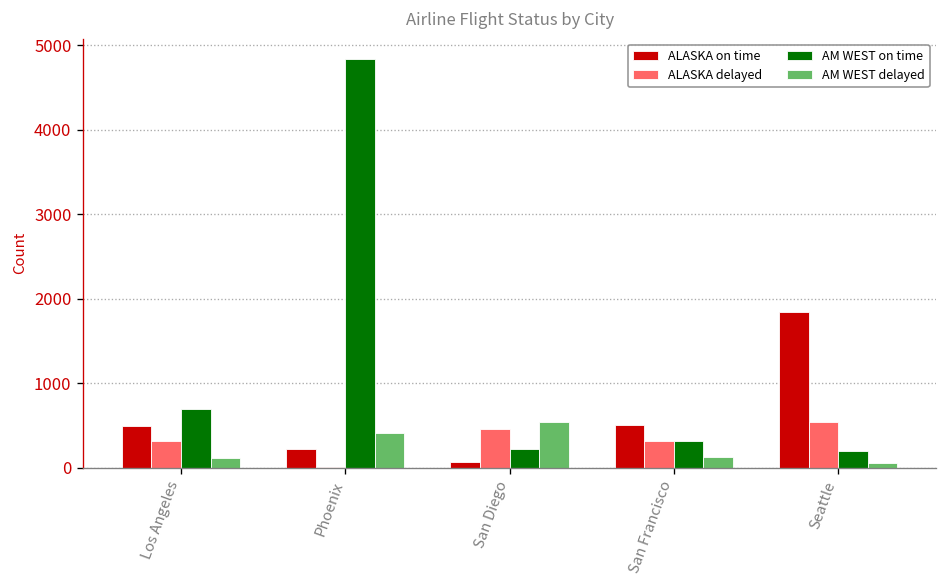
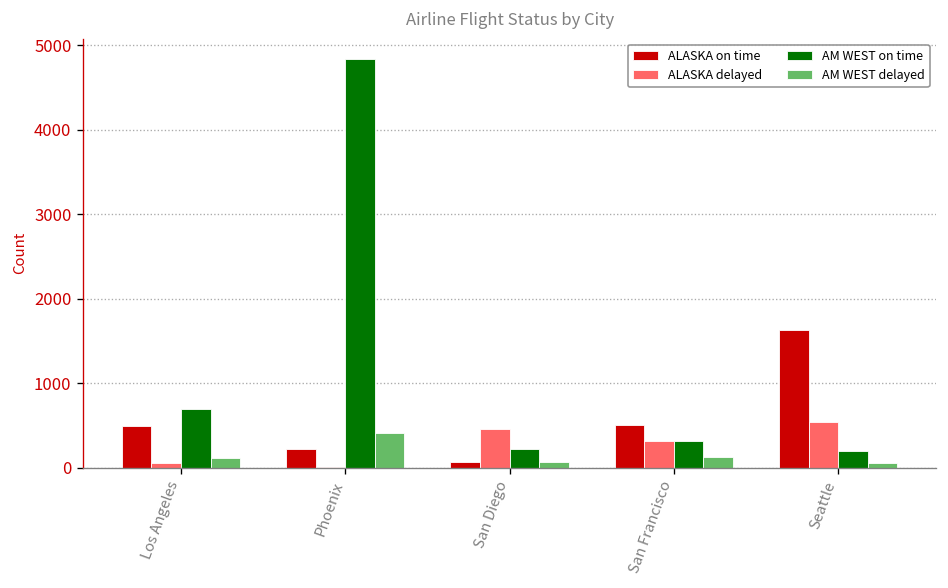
ALASKA delayed, Los Angeles: 300 -> 100
AM WEST delayed, San Diego: 500 -> 100
ALASKA on time, Seattle: 1800 -> 1600
